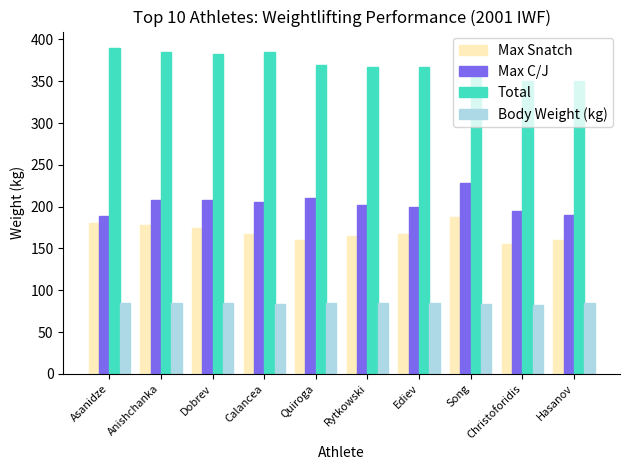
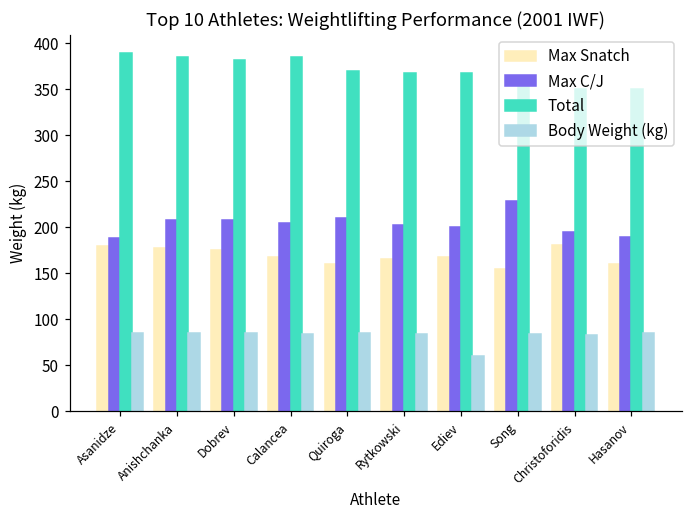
Body Weight (kg), Ediev: 80 -> 60
Max Snatch, Song: 190 -> 160
Max Snatch, Christoforidis: 160 -> 180
